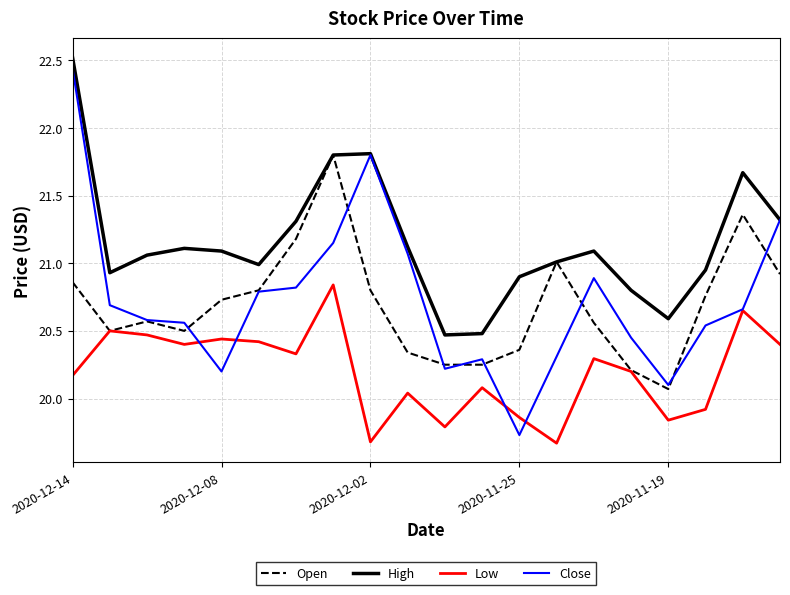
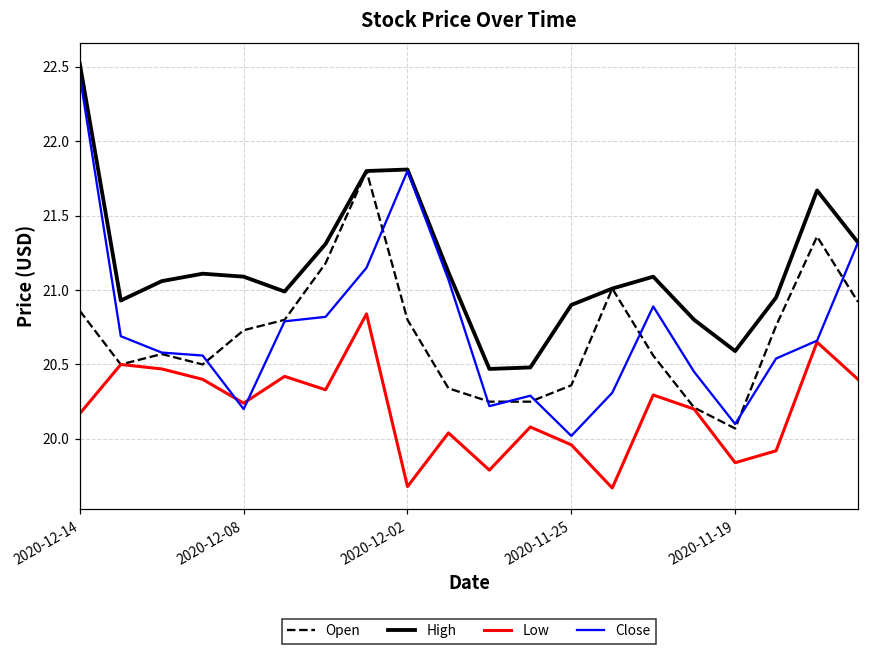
Low, 2020-12-08: 20.44 -> 20.24
Low, 2020-11-25: 19.86 -> 19.96
Close, 2020-11-25: 19.73 -> 20.02
